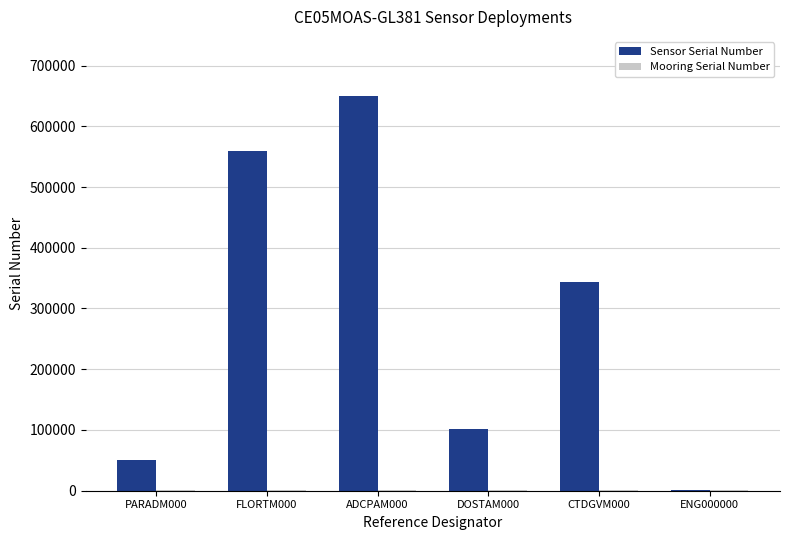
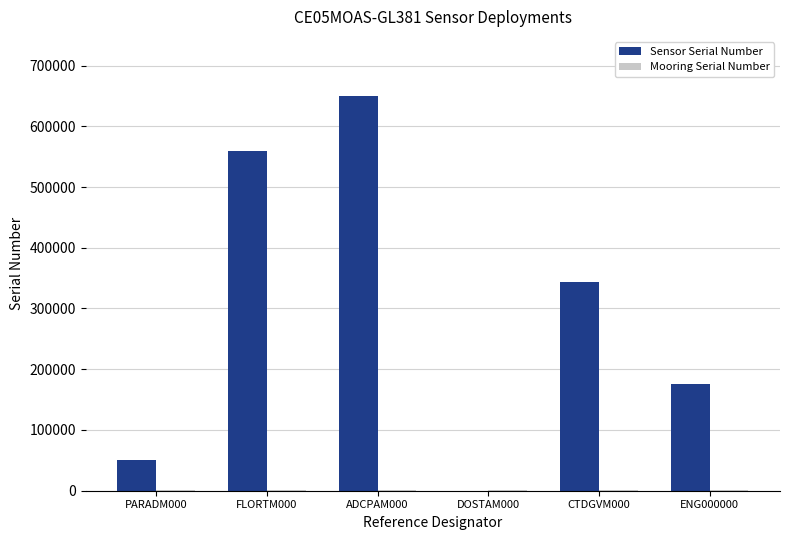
Sensor Serial Number, DOSTAM000: 100000 -> 0
Sensor Serial Number, ENG000000: 0 -> 180000
